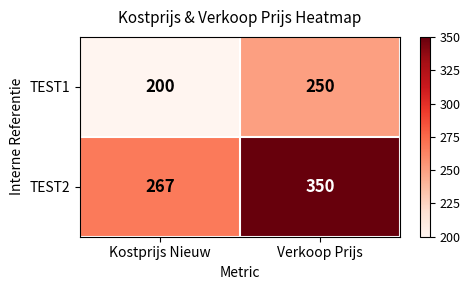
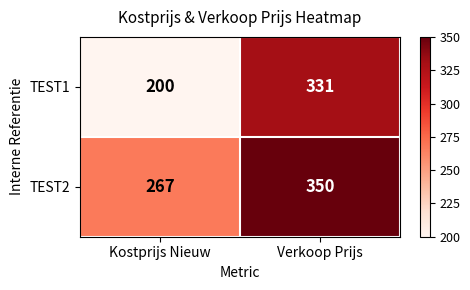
TEST1, Verkoop Prijs: 250 -> 331
